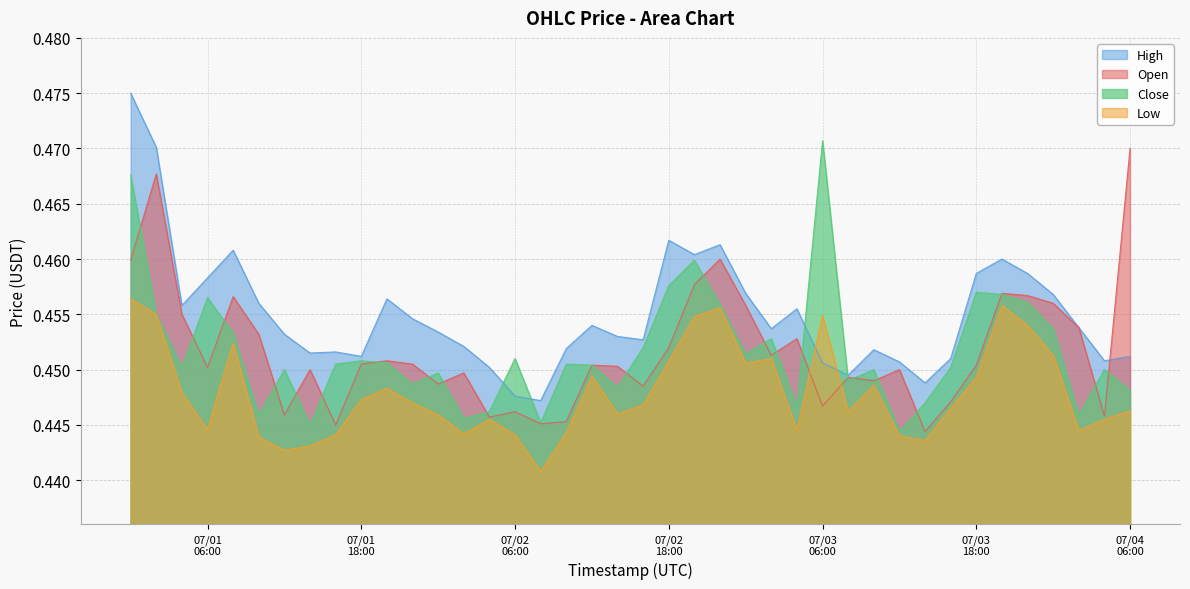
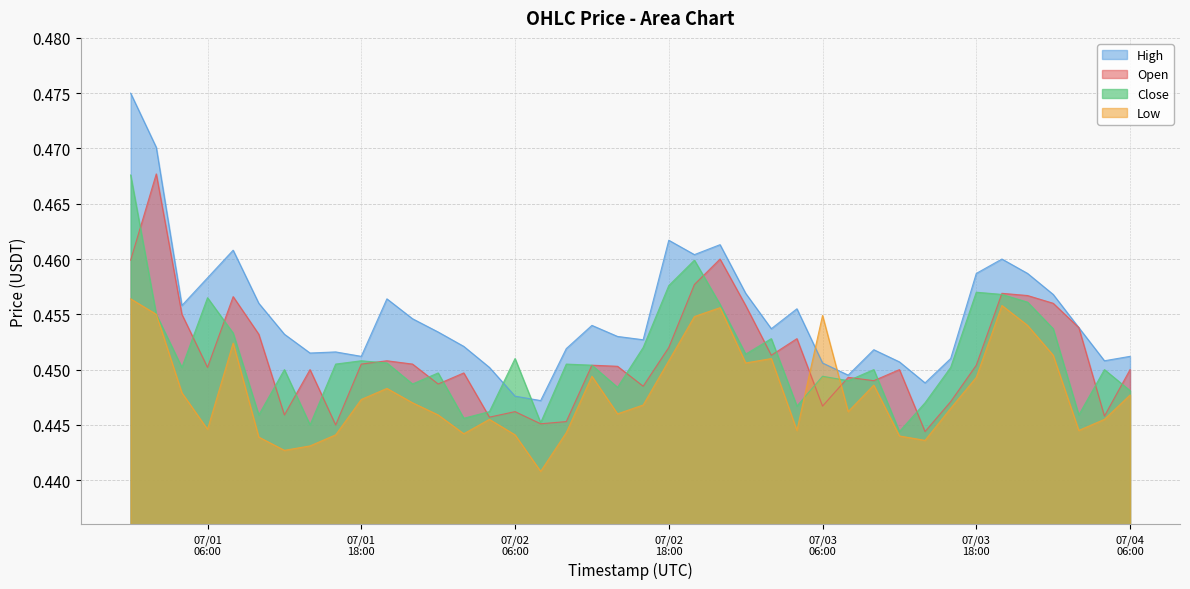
Close, 07/03 06:00: 0.4707 -> 0.4494
Open, 07/04 06:00: 0.47 -> 0.45
Low, 07/04 06:00: 0.4463 -> 0.4477
